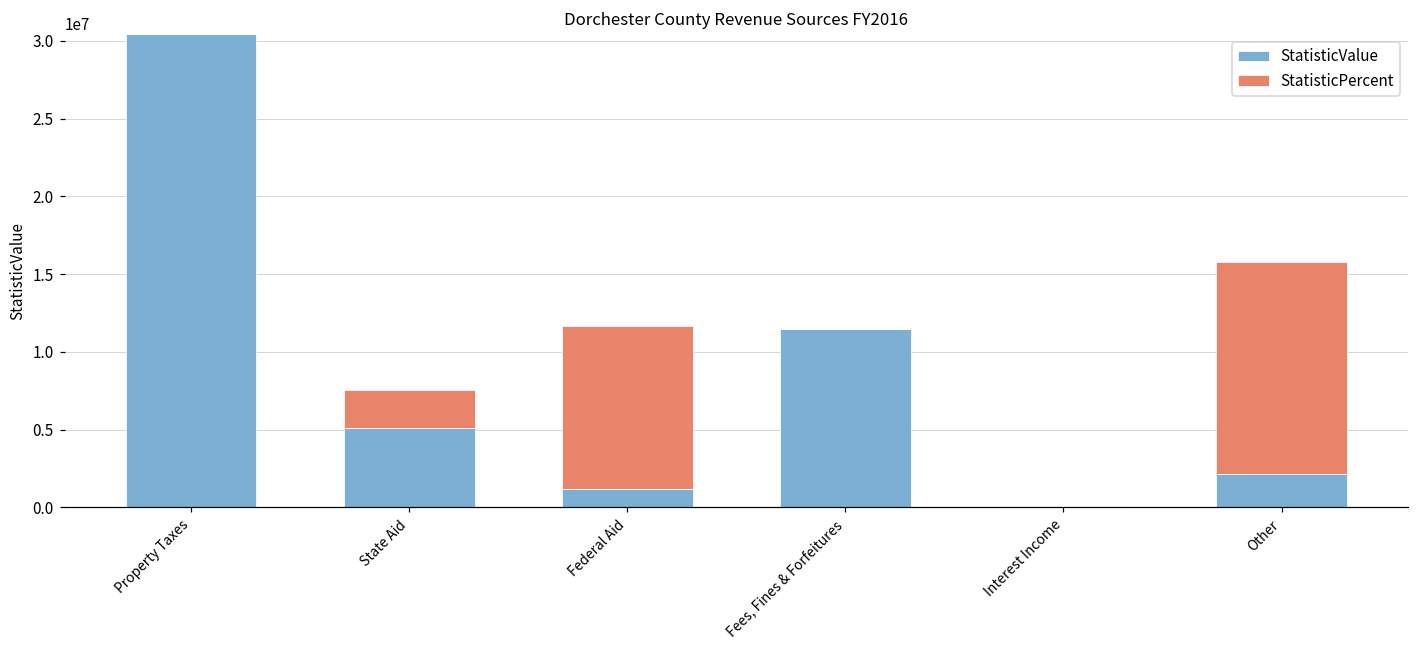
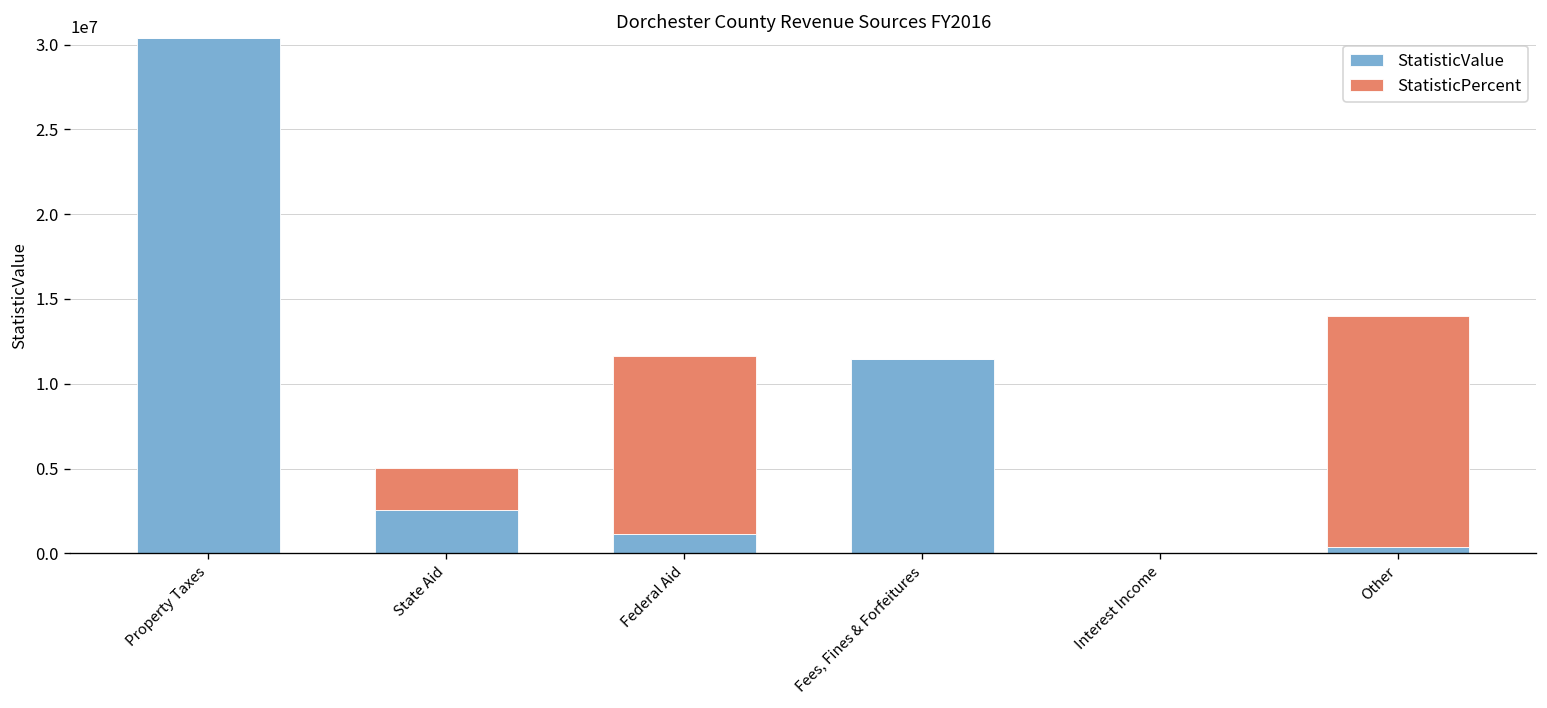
StatisticValue, State Aid: 5100000 -> 2600000
StatisticValue, Other: 2100000 -> 400000
